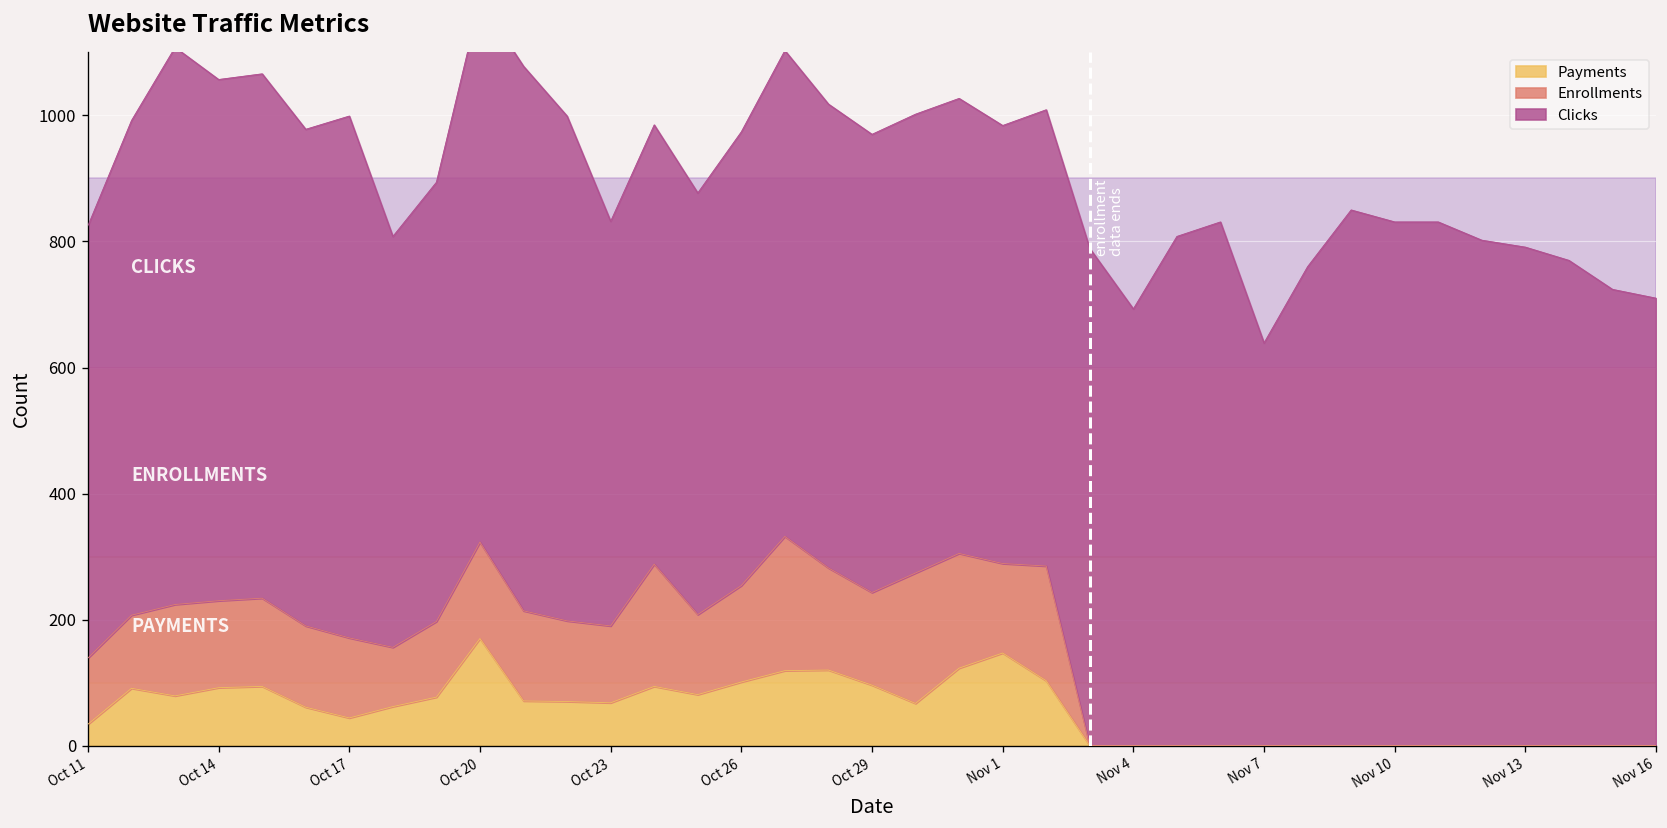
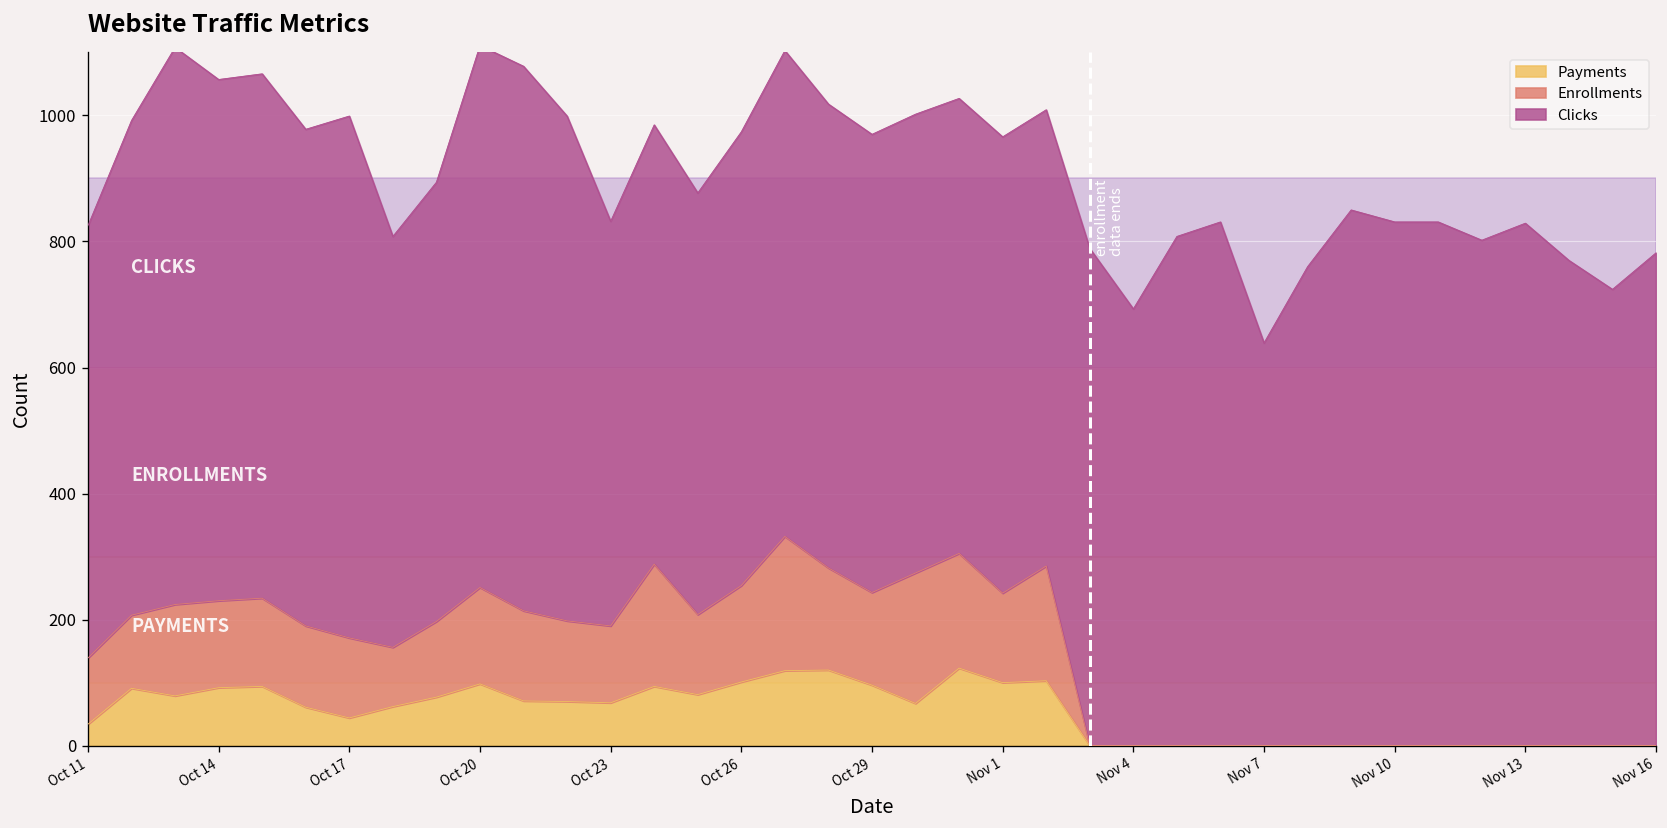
Payments, Oct 20: 170 -> 100
Payments, Nov 1: 150 -> 100
Clicks, Nov 1: 700 -> 720
Clicks, Nov 13: 790 -> 830
Clicks, Nov 16: 710 -> 780
